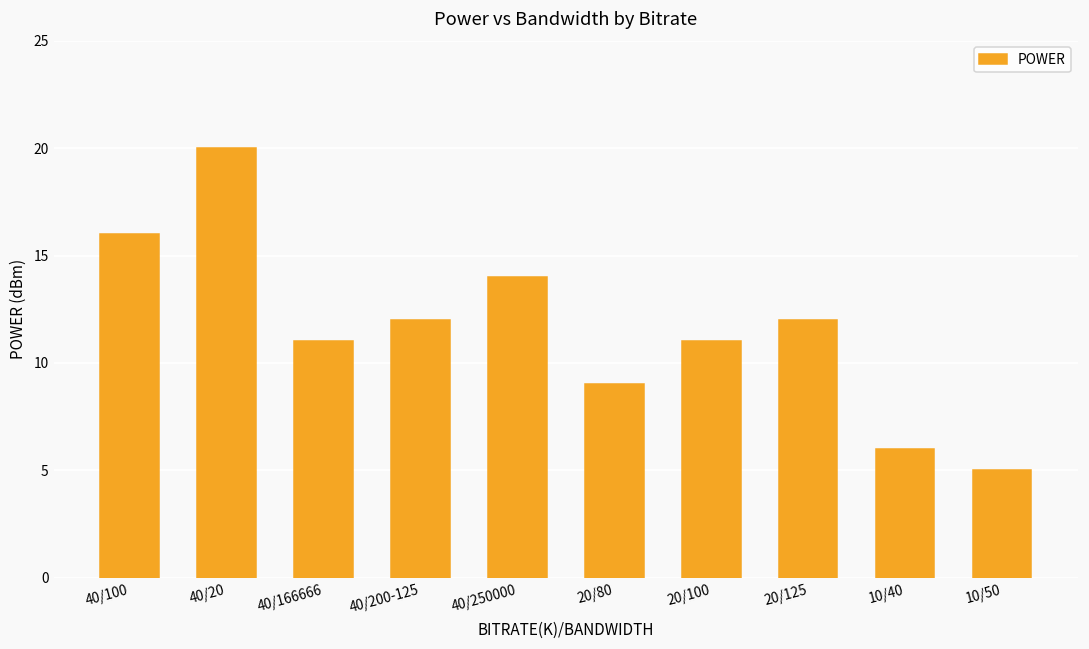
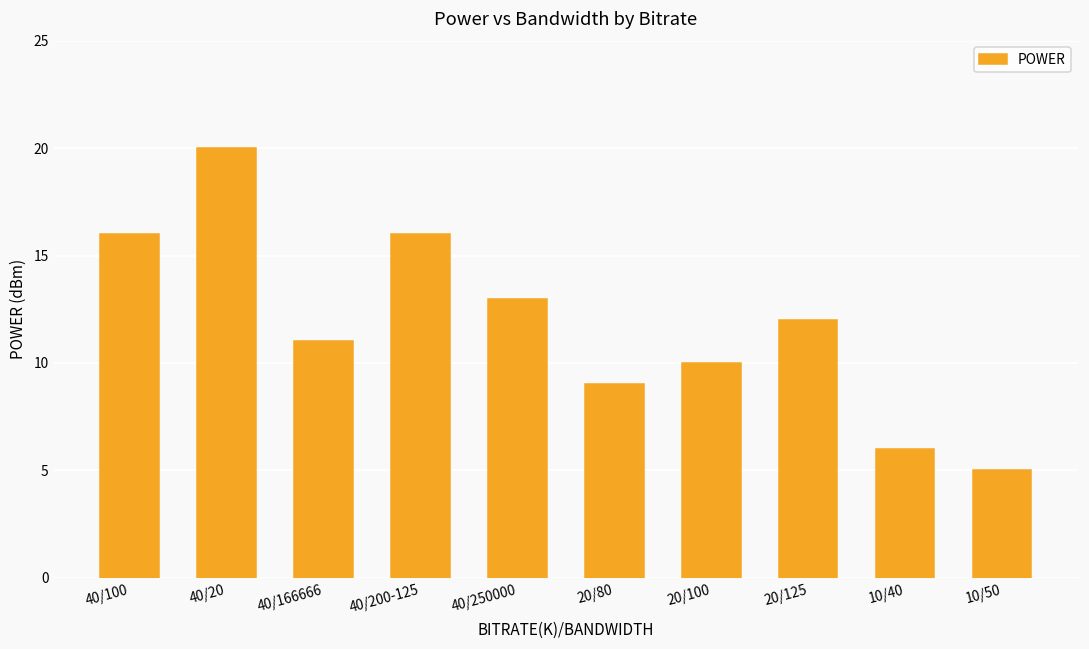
40/200-125: 12 -> 16
40/250000: 14 -> 13
20/100: 11 -> 10
